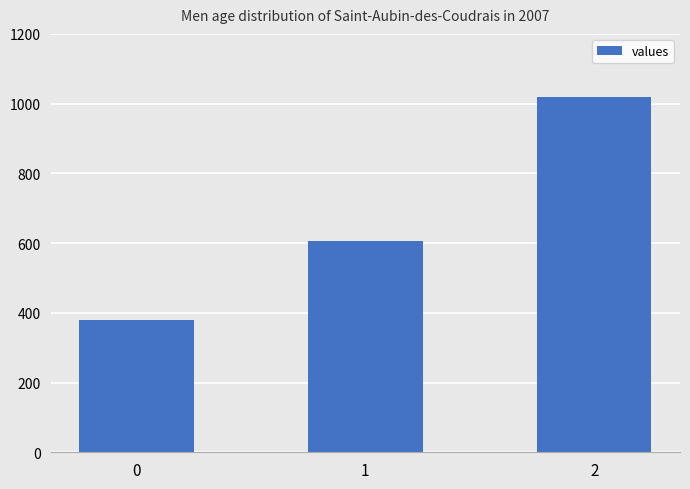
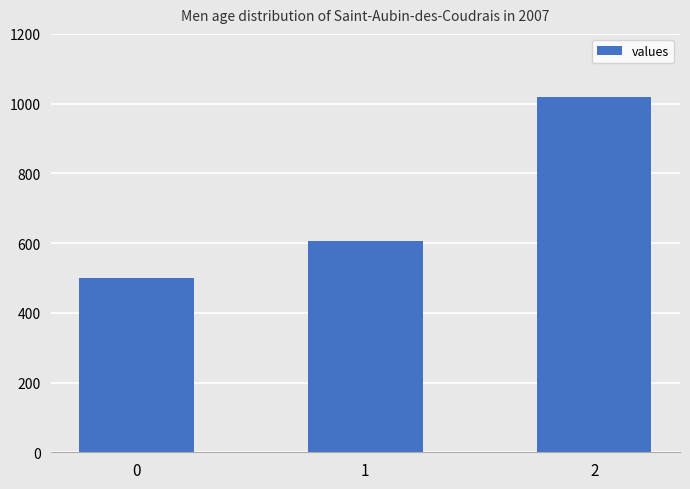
0: 380 -> 500
